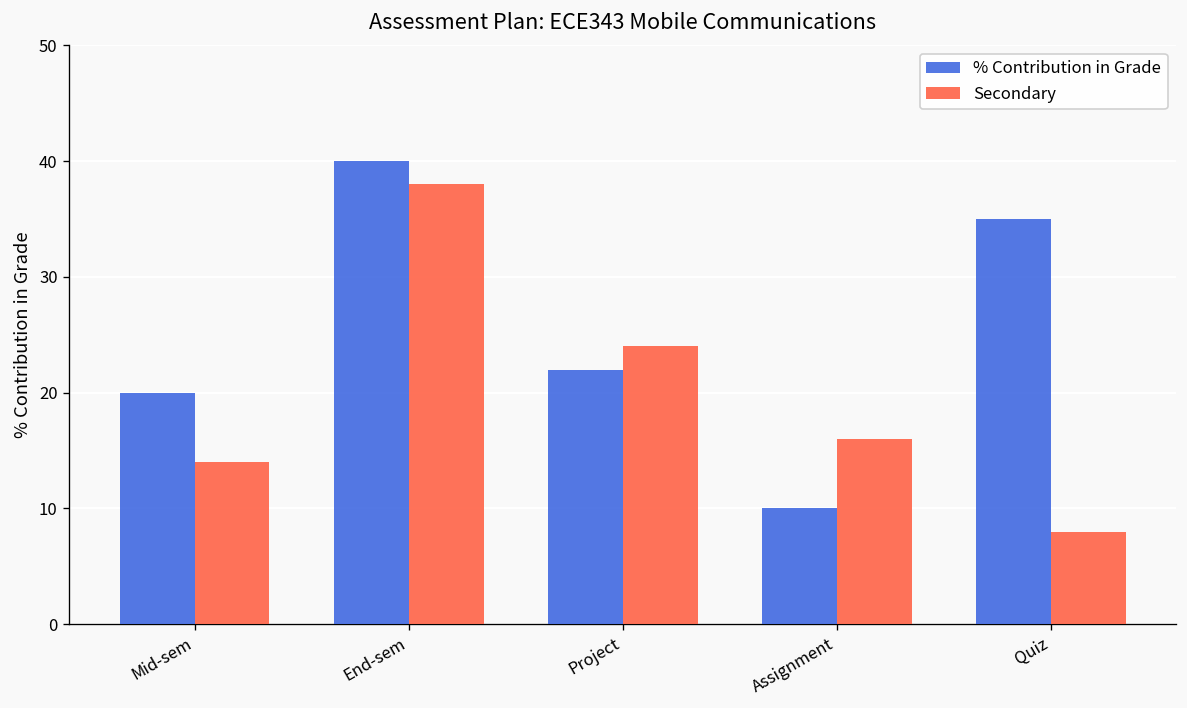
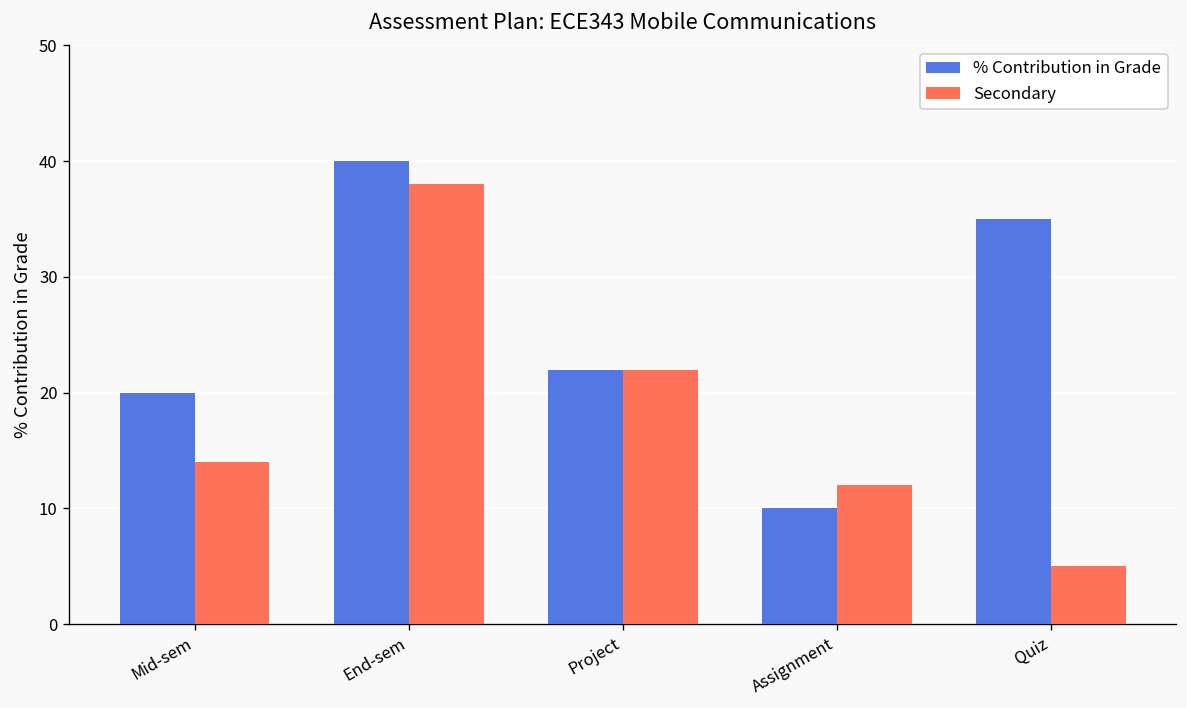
Secondary, Project: 24 -> 22
Secondary, Assignment: 16 -> 12
Secondary, Quiz: 8 -> 5
